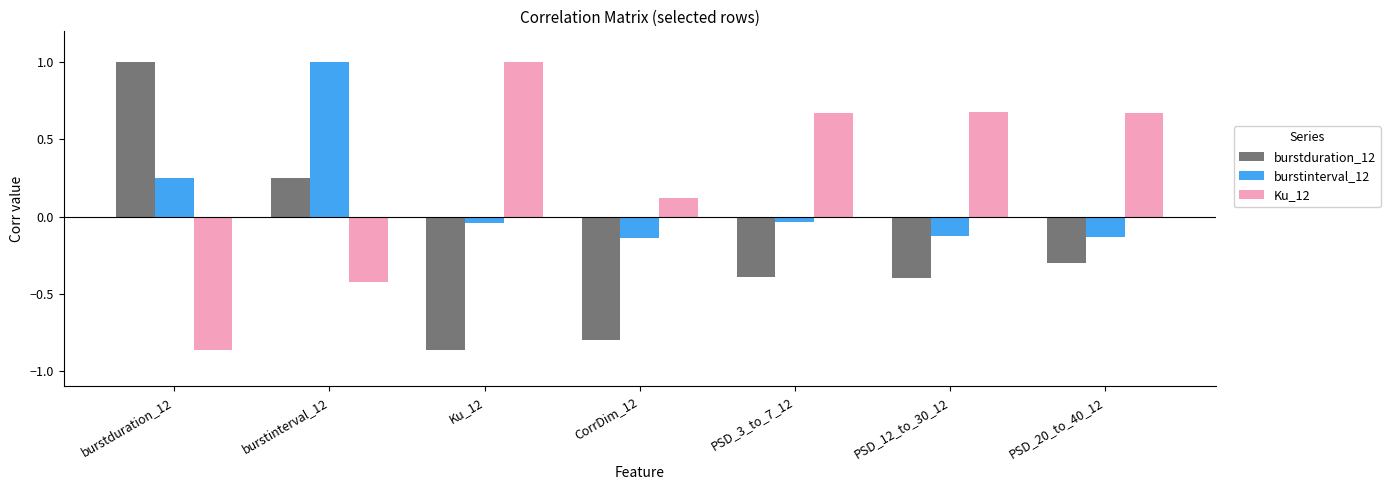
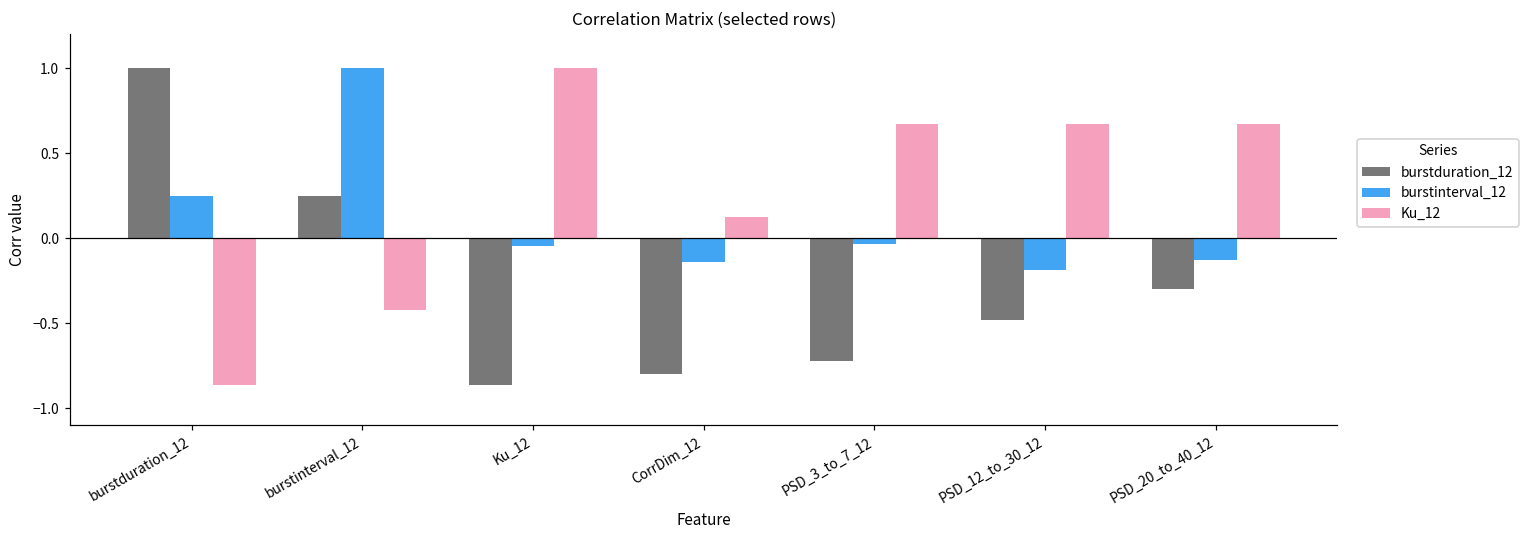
burstduration_12, PSD_3_to_7_12: -0.39 -> -0.72
burstduration_12, PSD_12_to_30_12: -0.40 -> -0.48
burstinterval_12, PSD_12_to_30_12: -0.13 -> -0.19
